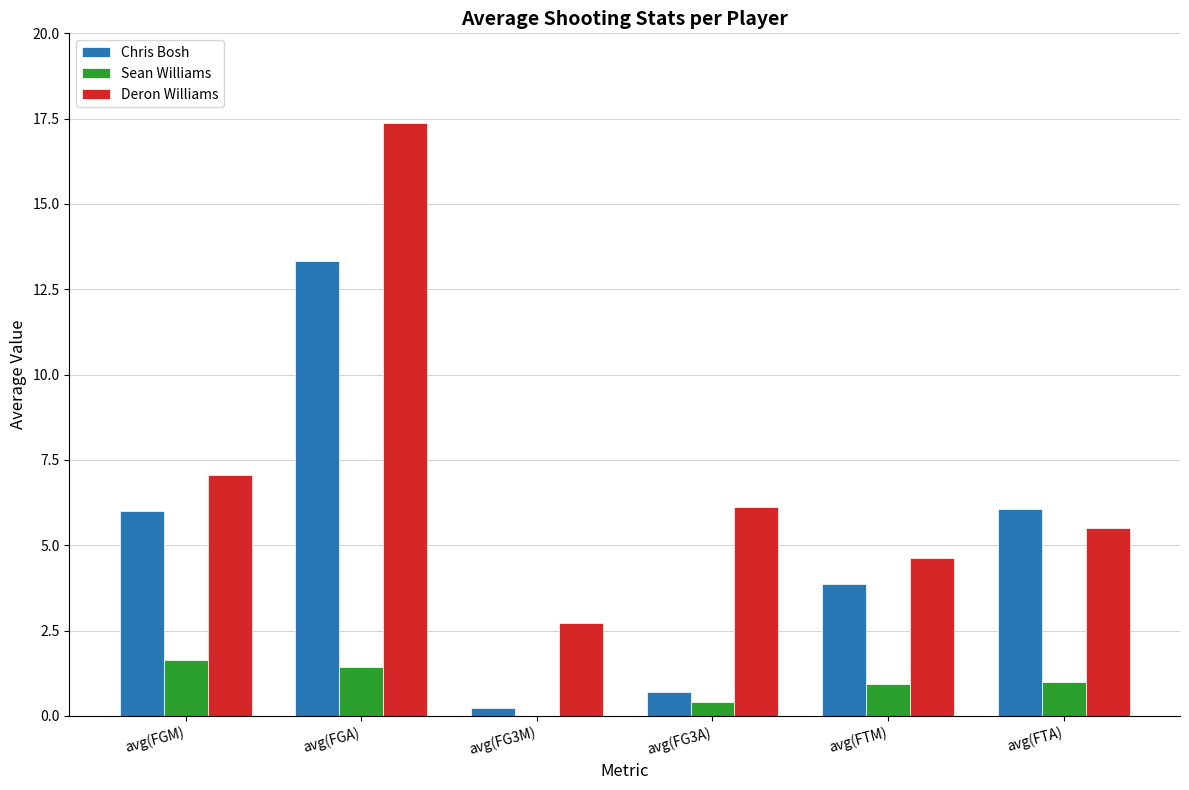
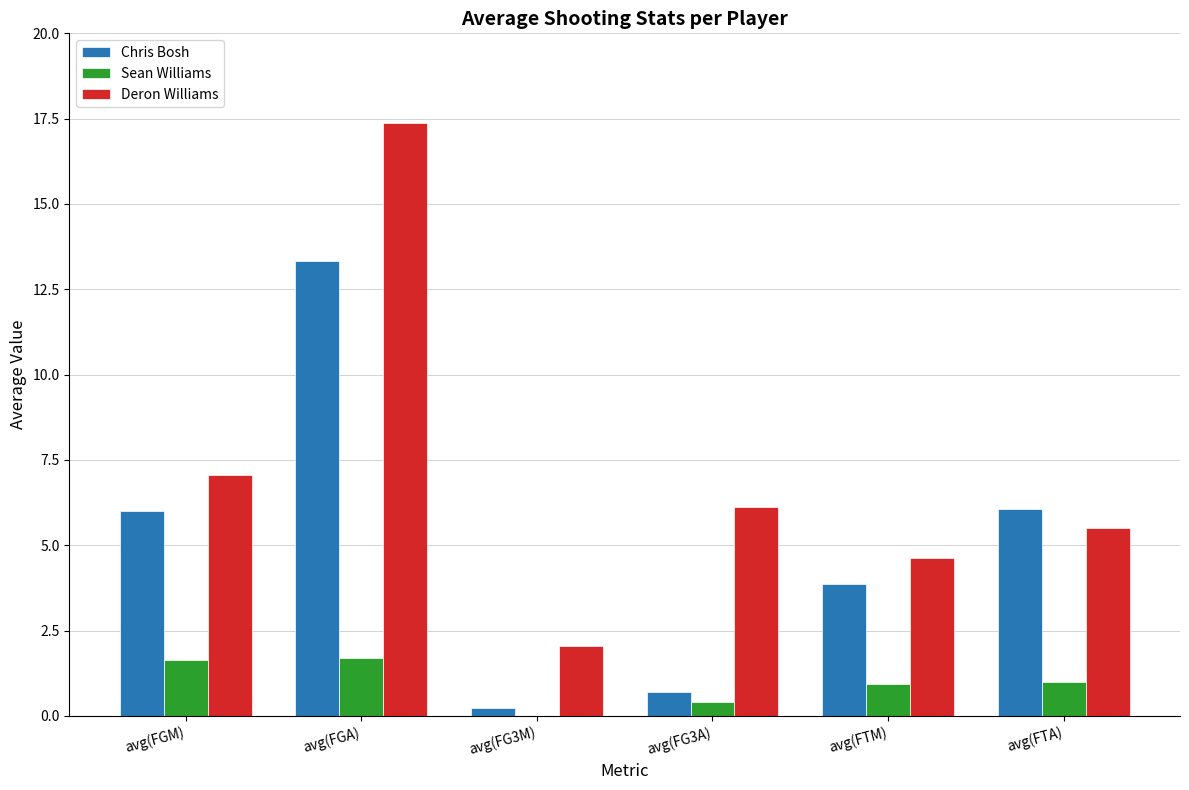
Sean Williams, avg(FGA): 1.4 -> 1.7
Deron Williams, avg(FG3M): 2.7 -> 2.0
